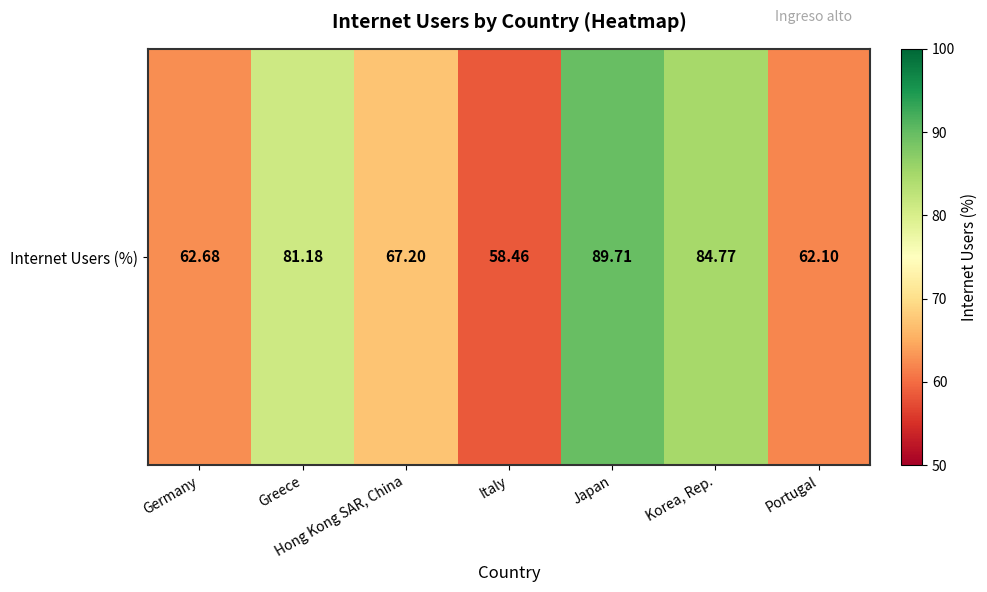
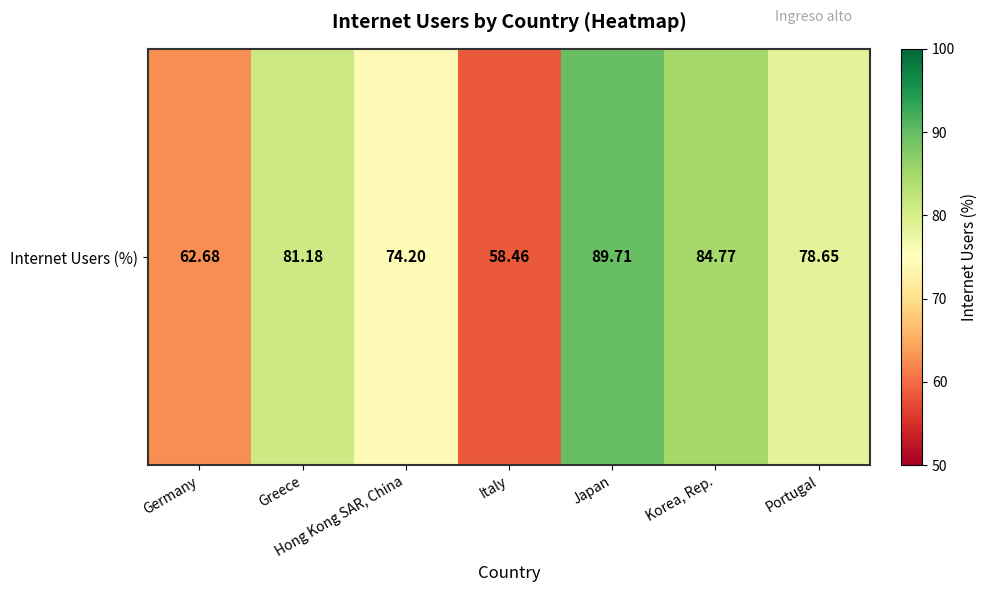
Internet Users (%), Hong Kong SAR, China: 67.20 -> 74.20
Internet Users (%), Portugal: 62.10 -> 78.65
